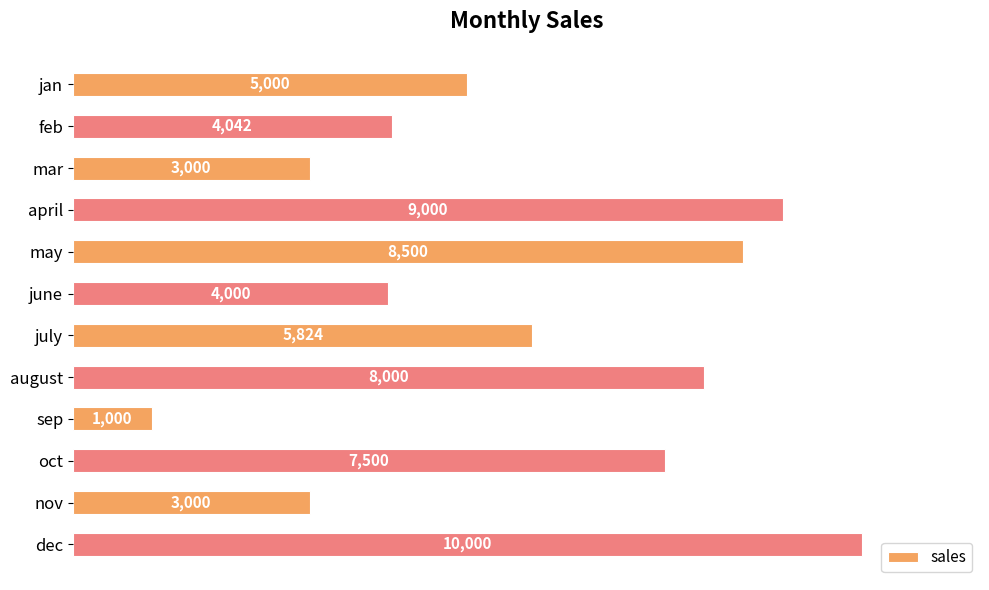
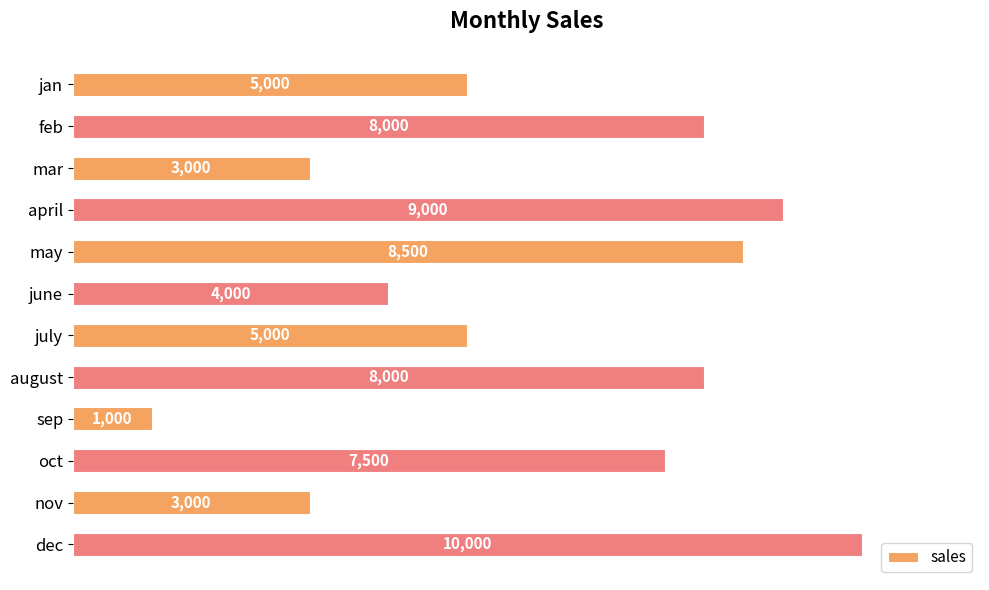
feb: 4,042 -> 8,000
july: 5,824 -> 5,000
